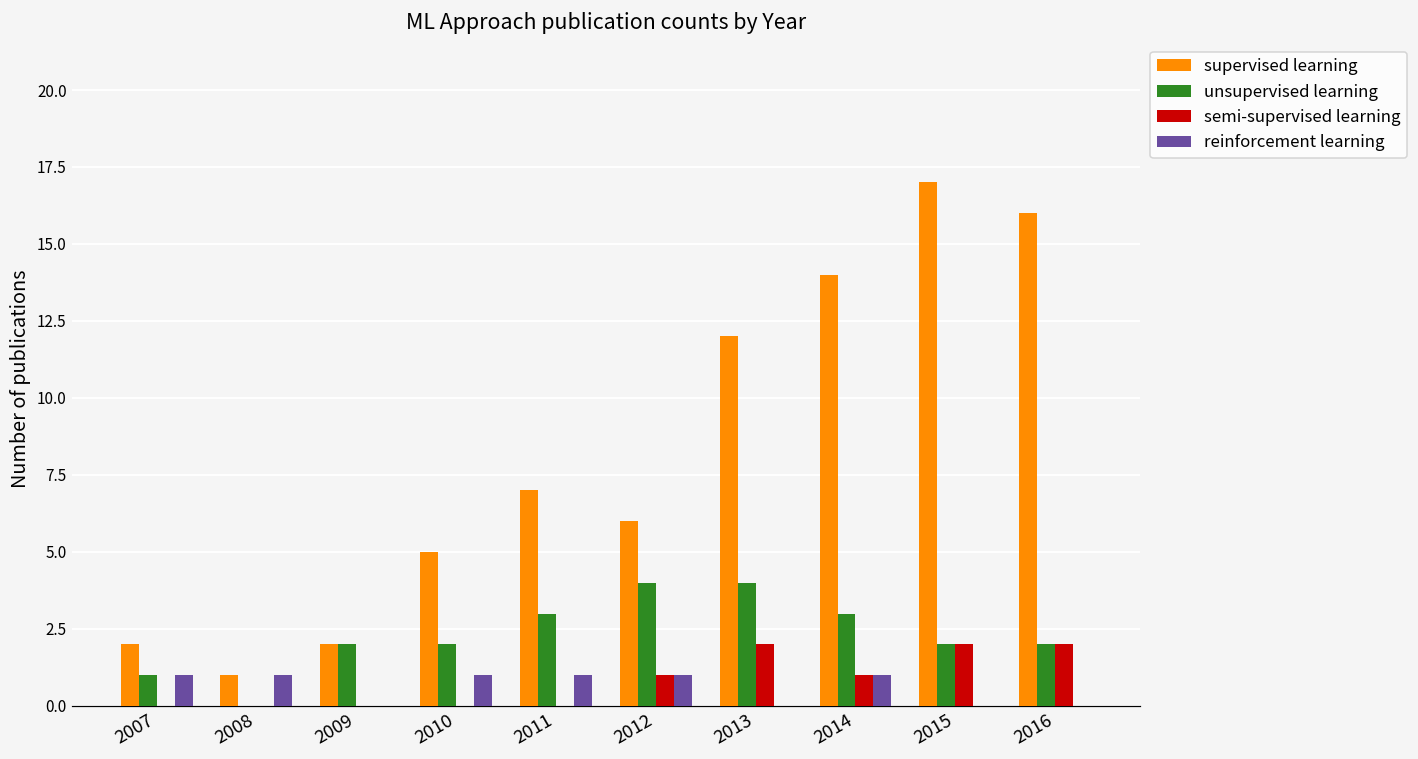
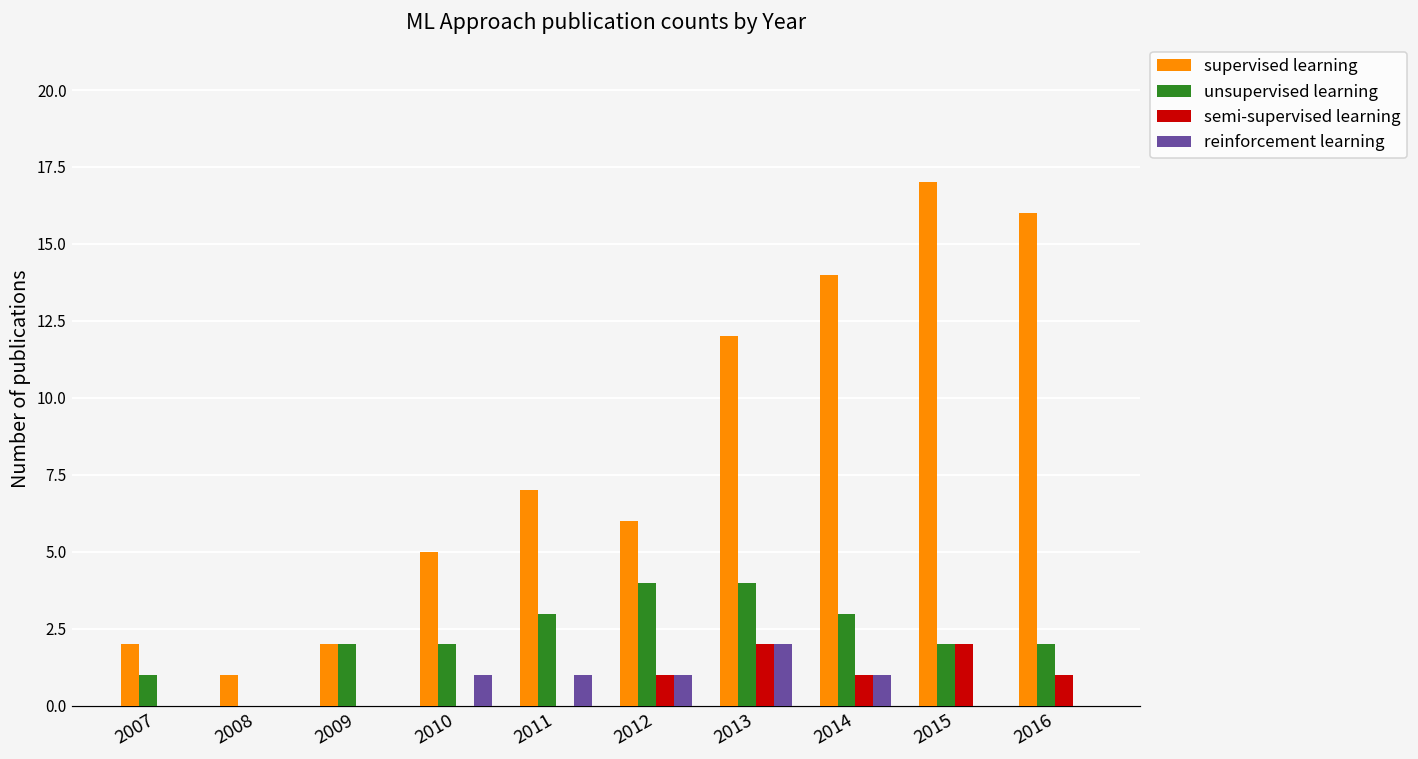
reinforcement learning, 2007: 1 -> 0
reinforcement learning, 2008: 1 -> 0
reinforcement learning, 2013: 0 -> 2
semi-supervised learning, 2016: 2 -> 1
